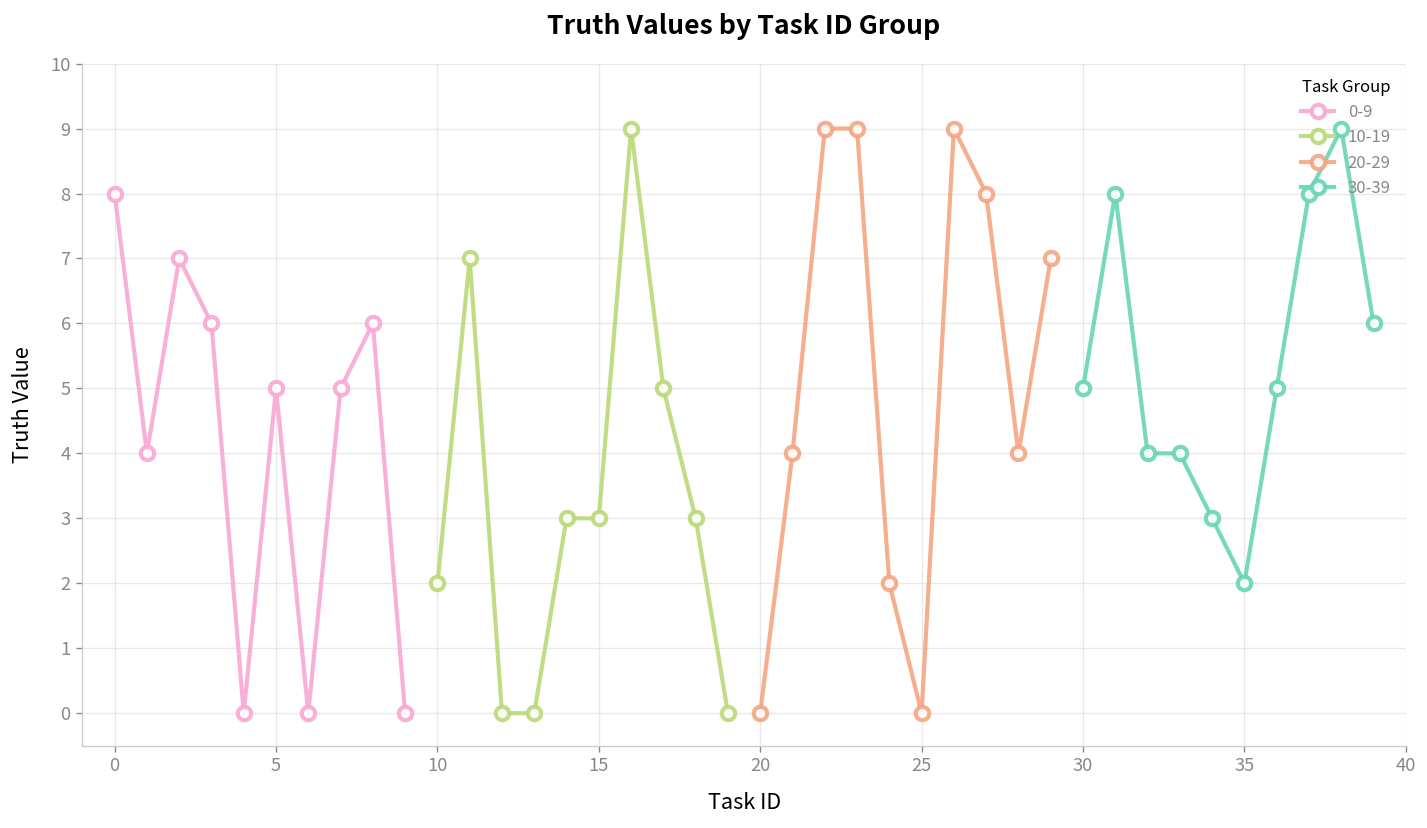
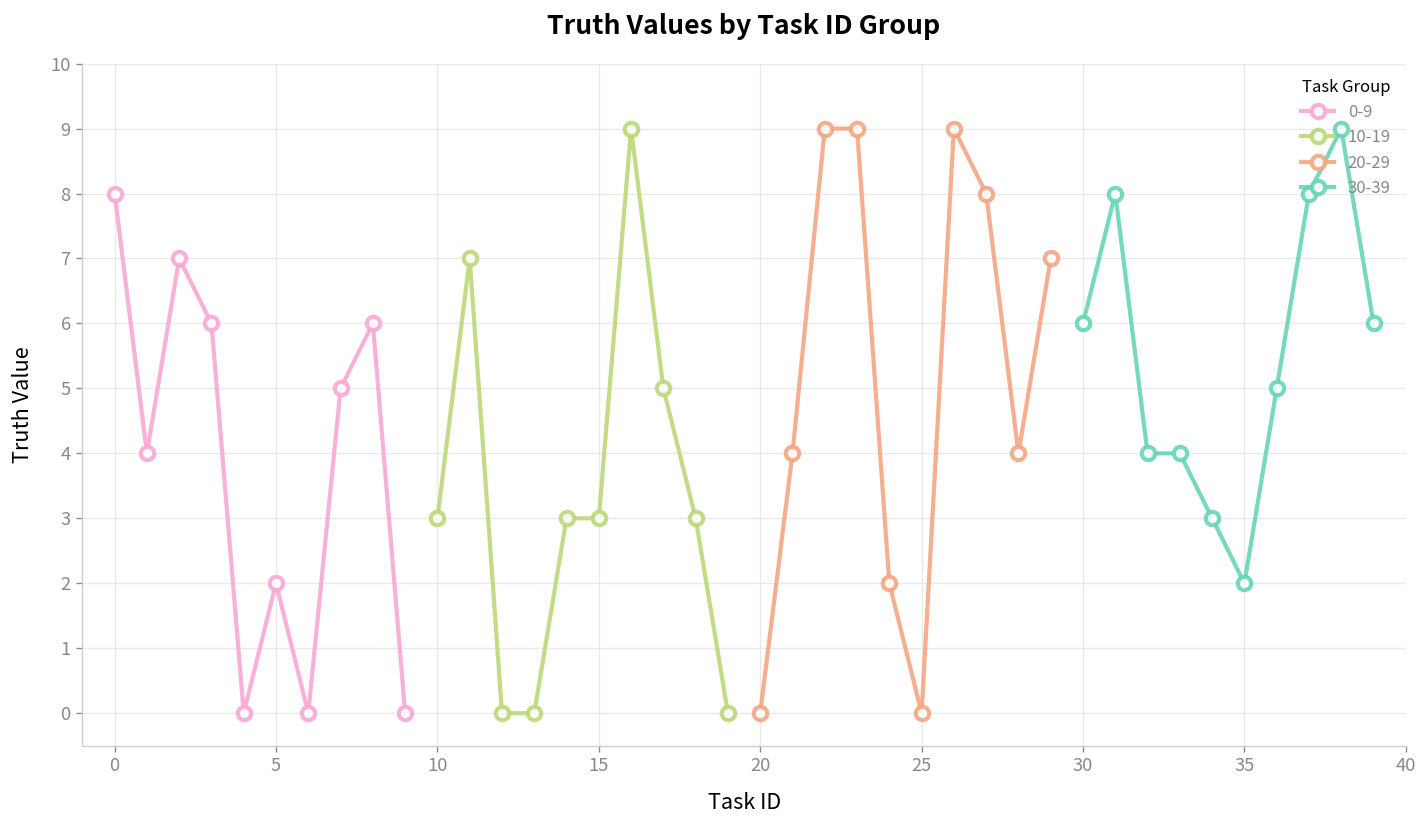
0-9, 5: 5 -> 2
10-19, 10: 2 -> 3
30-39, 30: 5 -> 6
